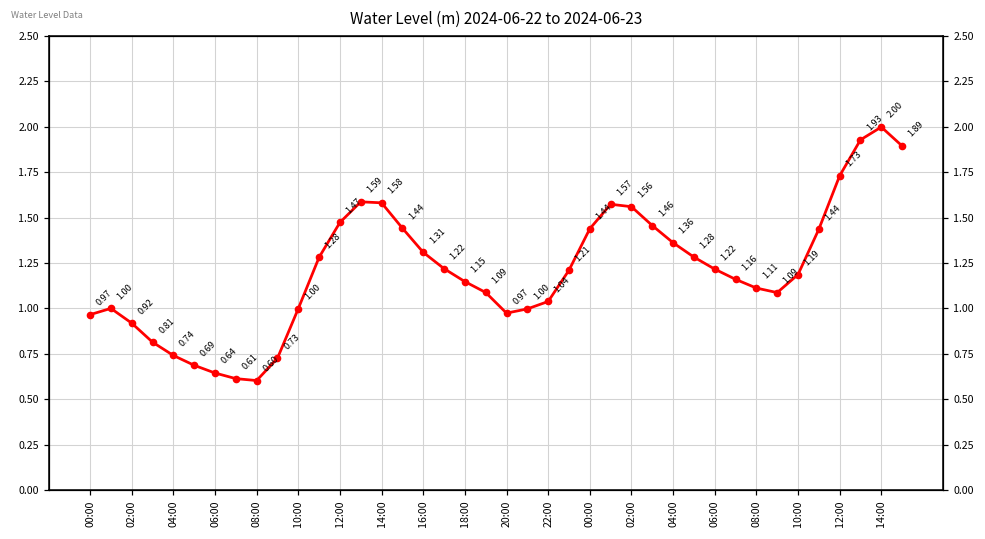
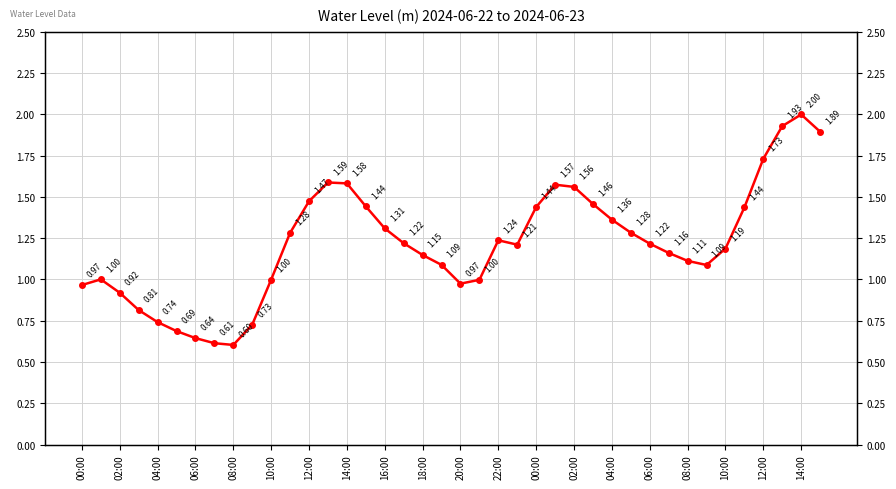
22:00: 1.04 -> 1.24
